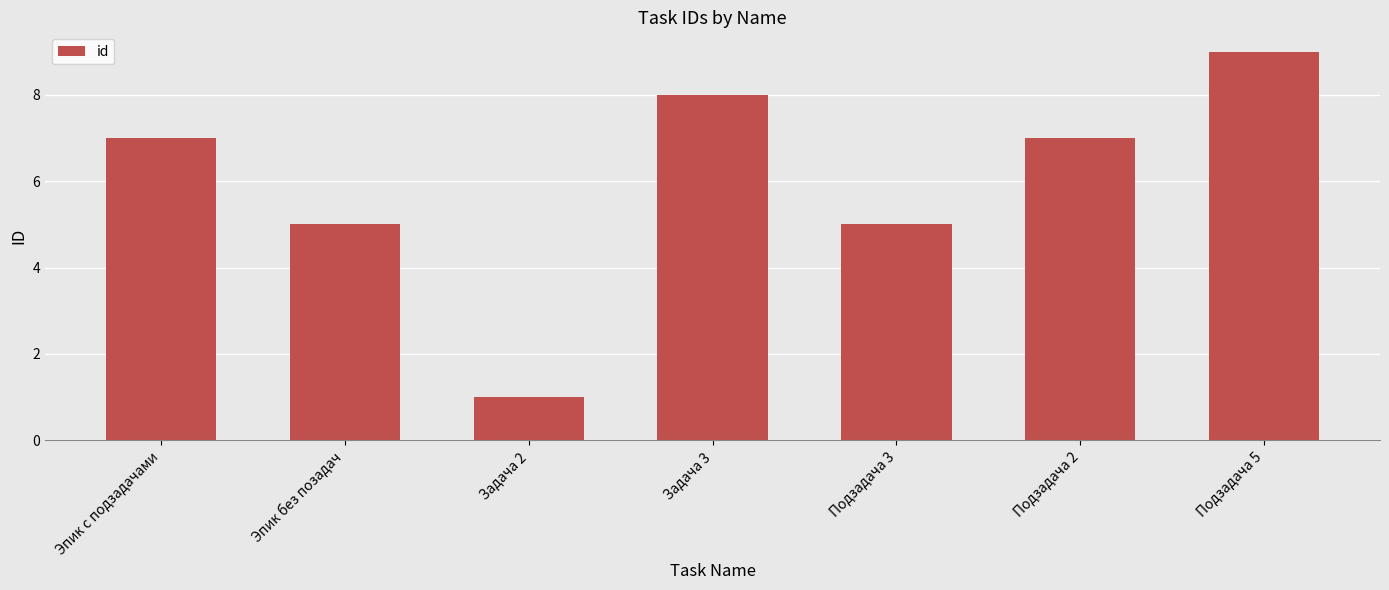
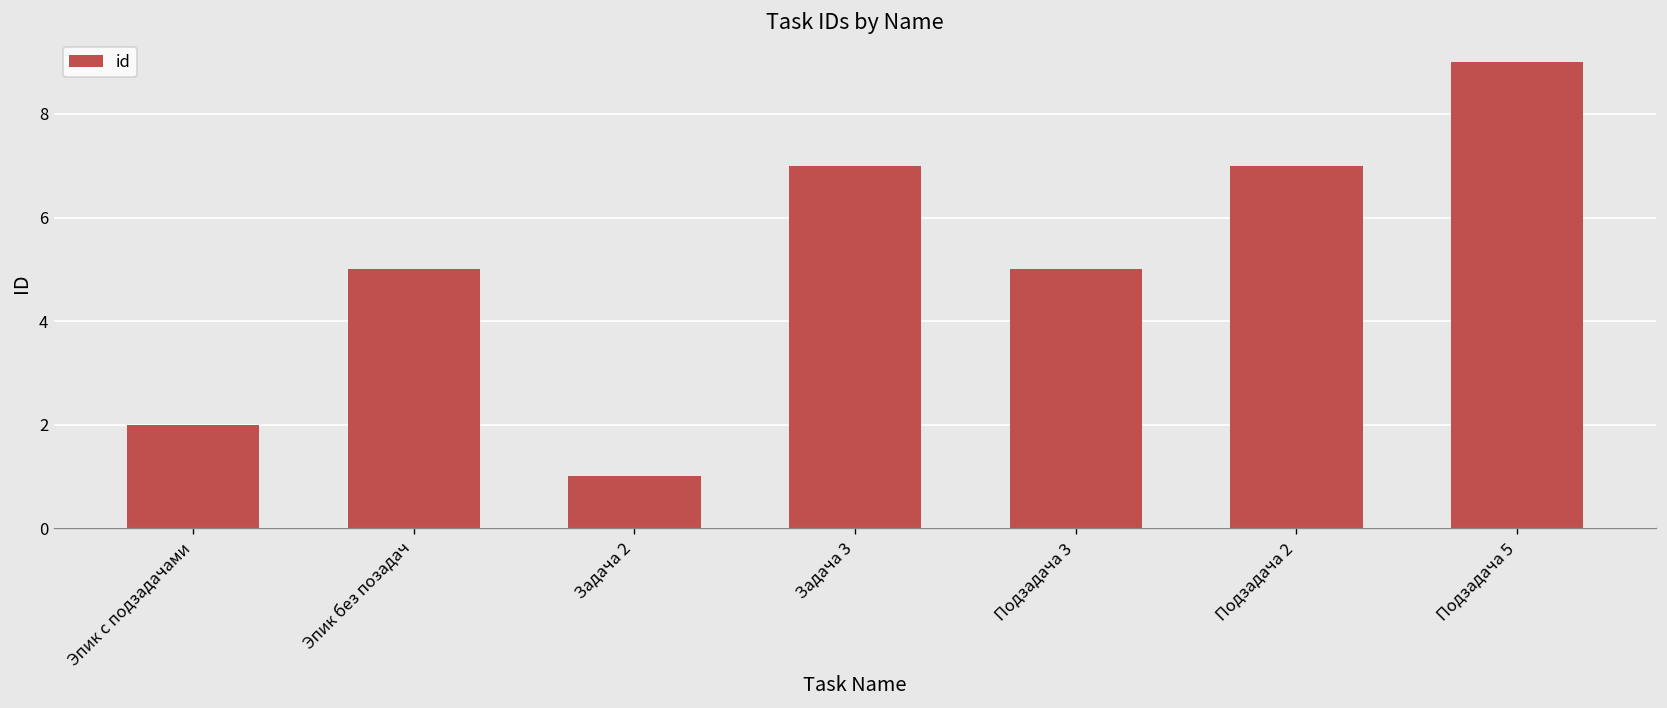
Эпик с подзадачами: 7 -> 2
Задача 3: 8 -> 7
